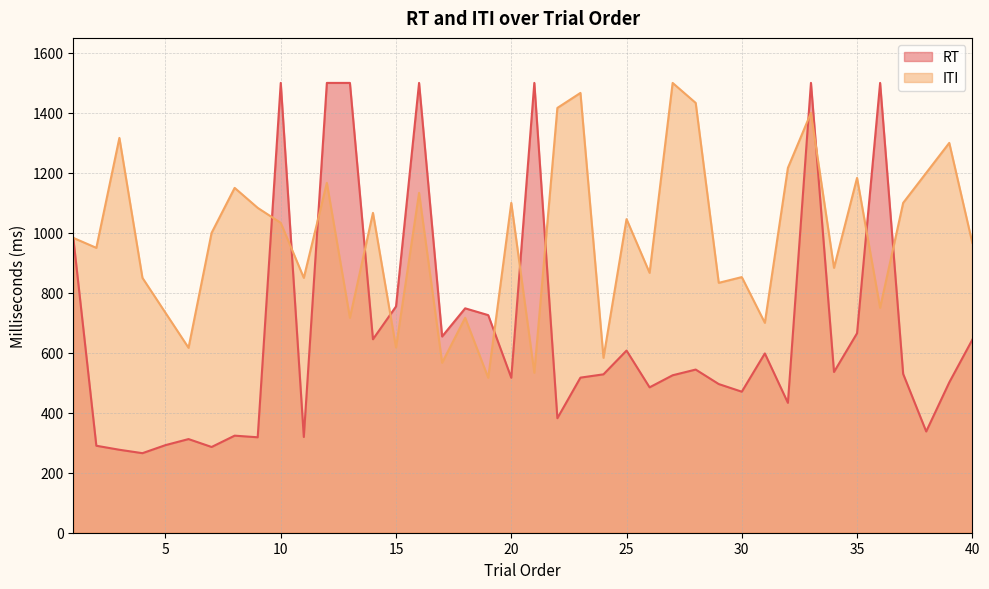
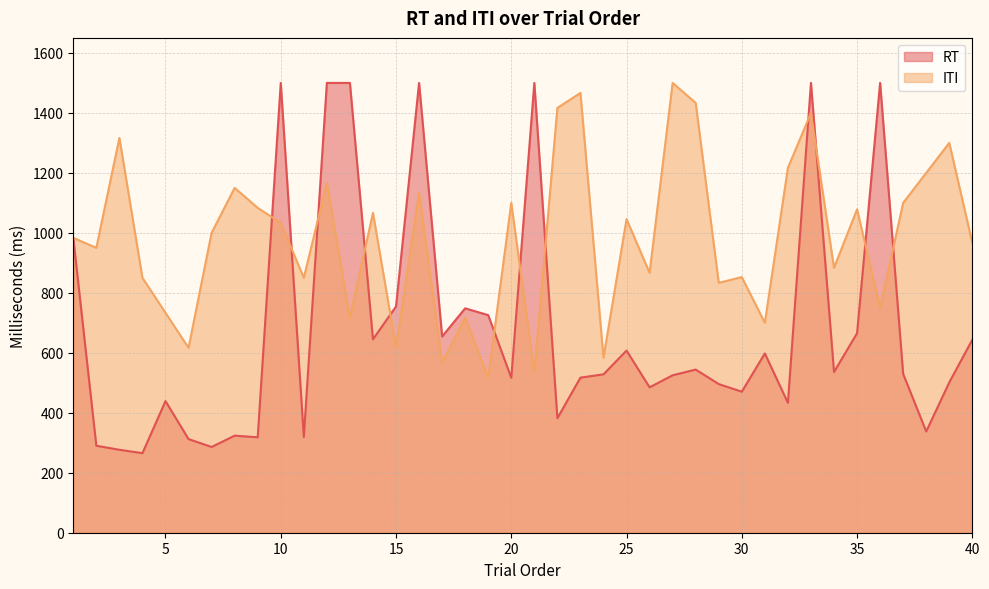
RT, 5: 290 -> 440
ITI, 35: 1180 -> 1080
